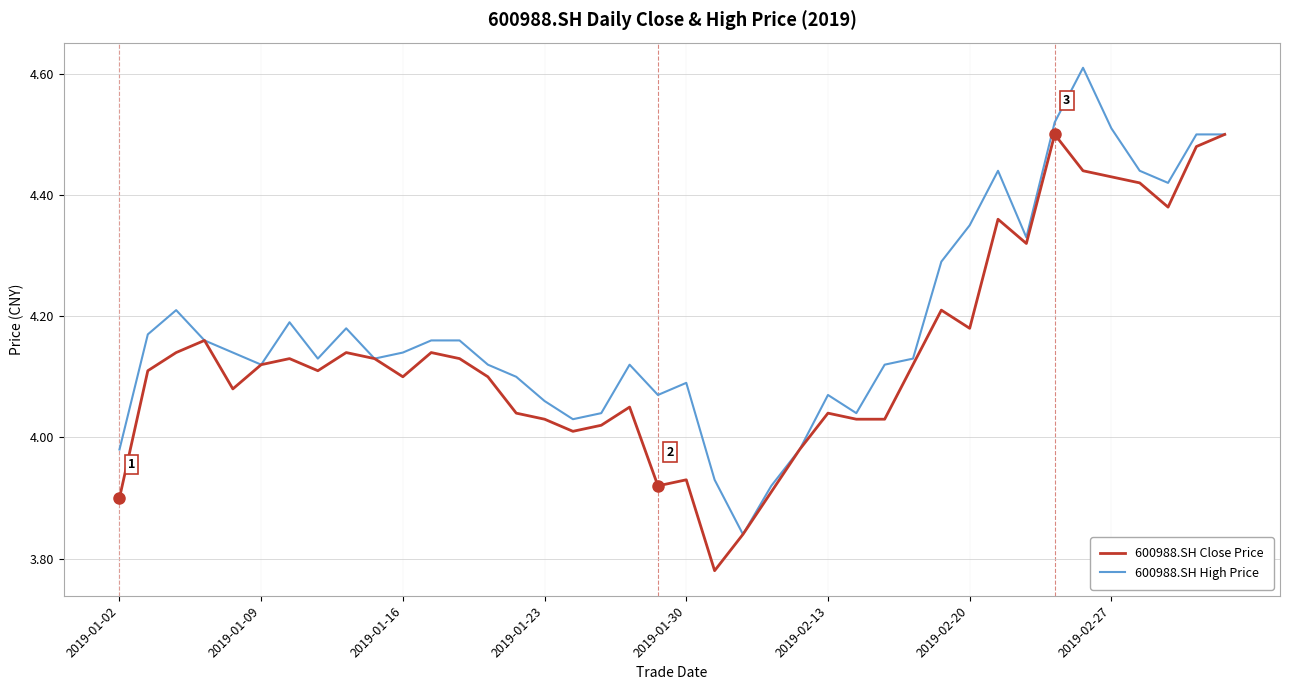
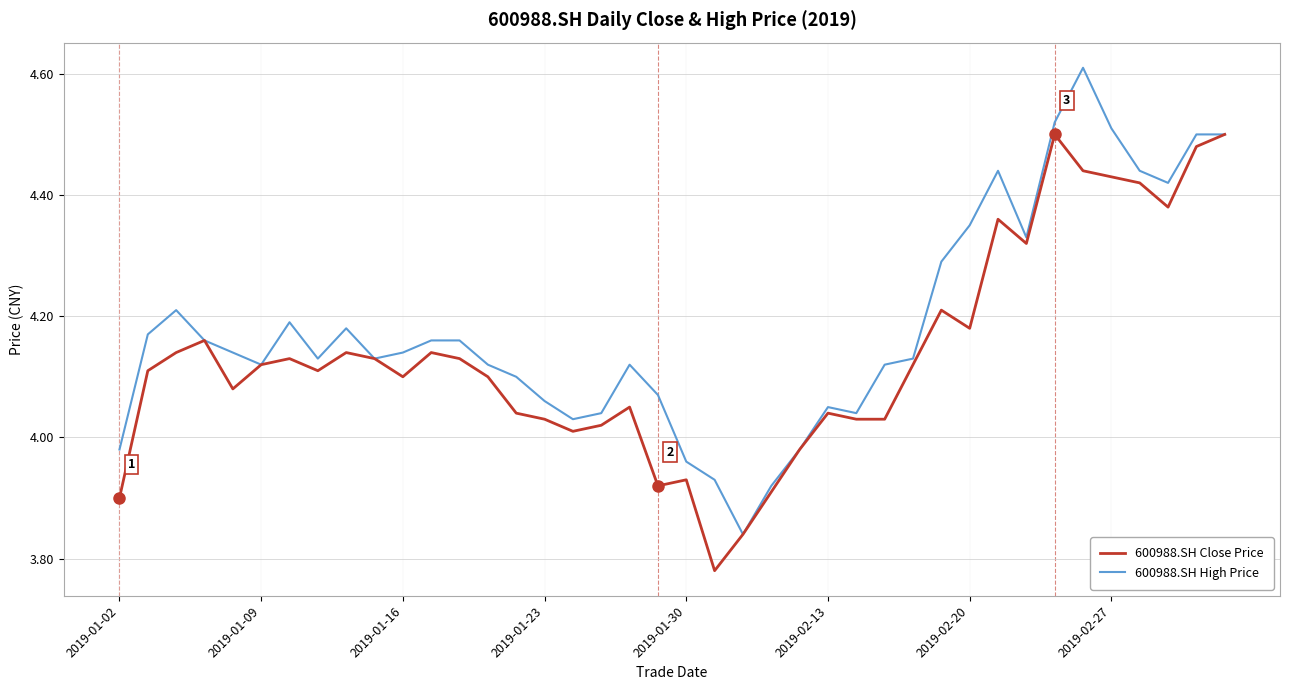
600988.SH High Price, 2019-01-30: 4.09 -> 3.96
600988.SH High Price, 2019-02-13: 4.07 -> 4.05
